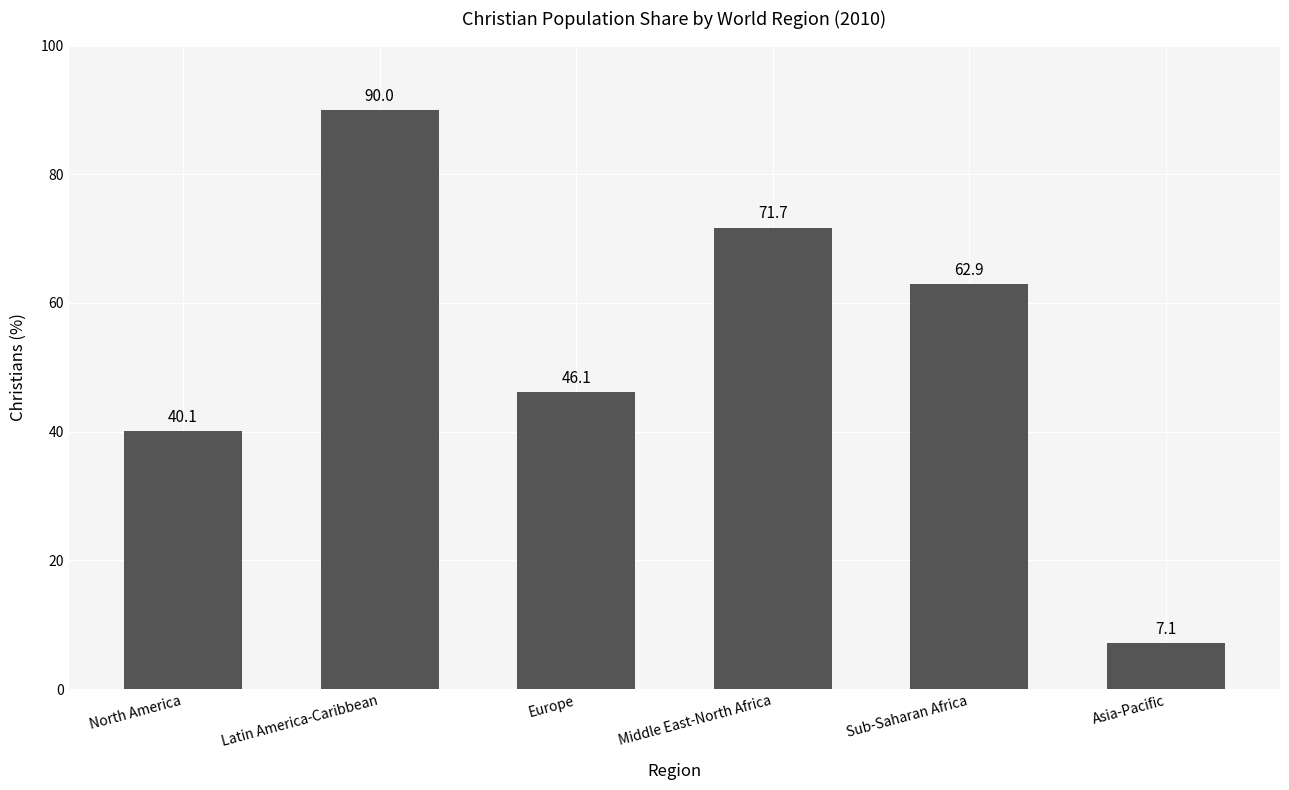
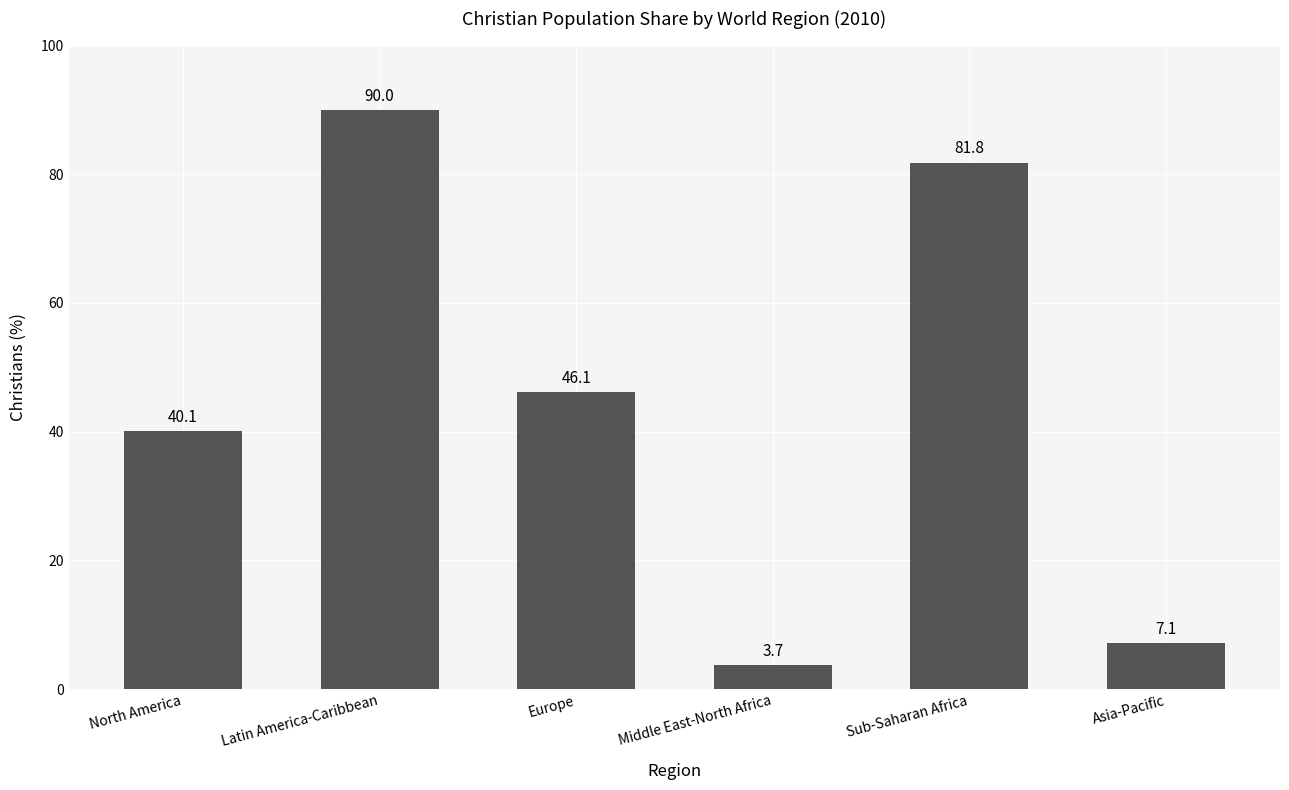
Middle East-North Africa: 71.7 -> 3.7
Sub-Saharan Africa: 62.9 -> 81.8
